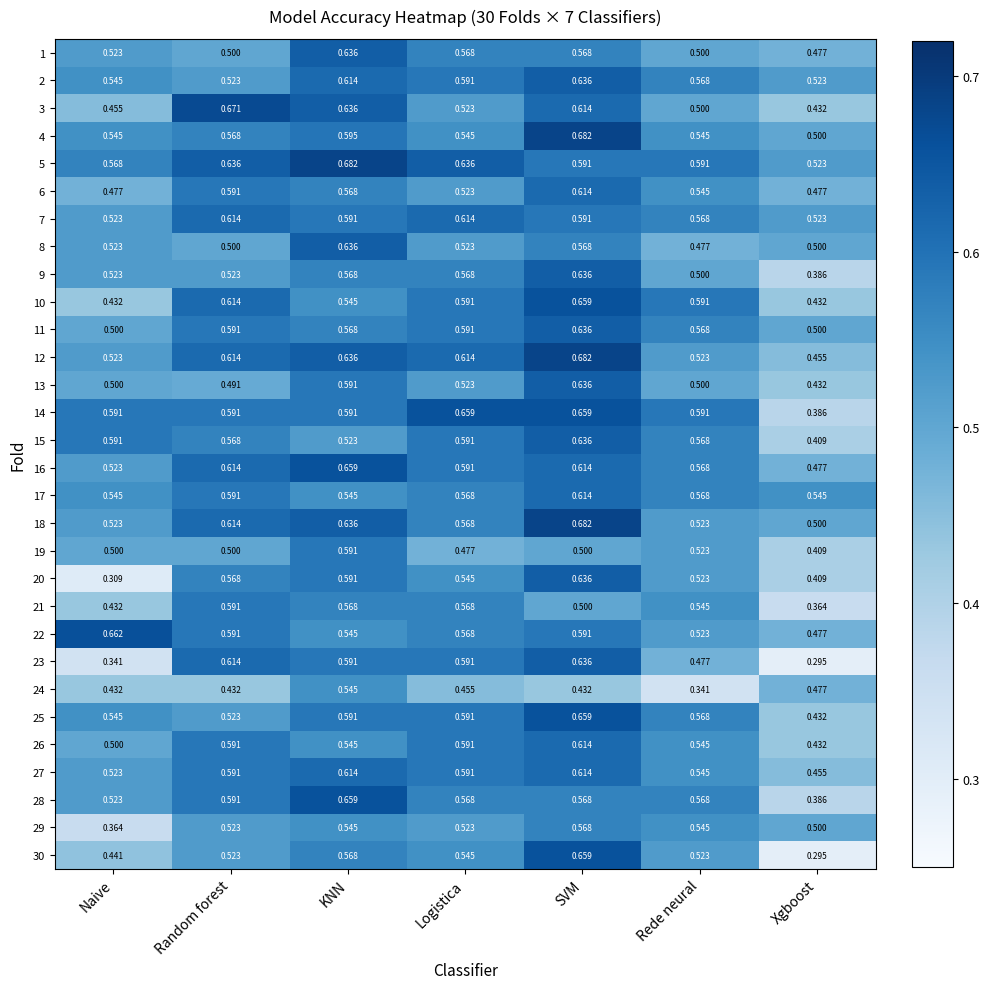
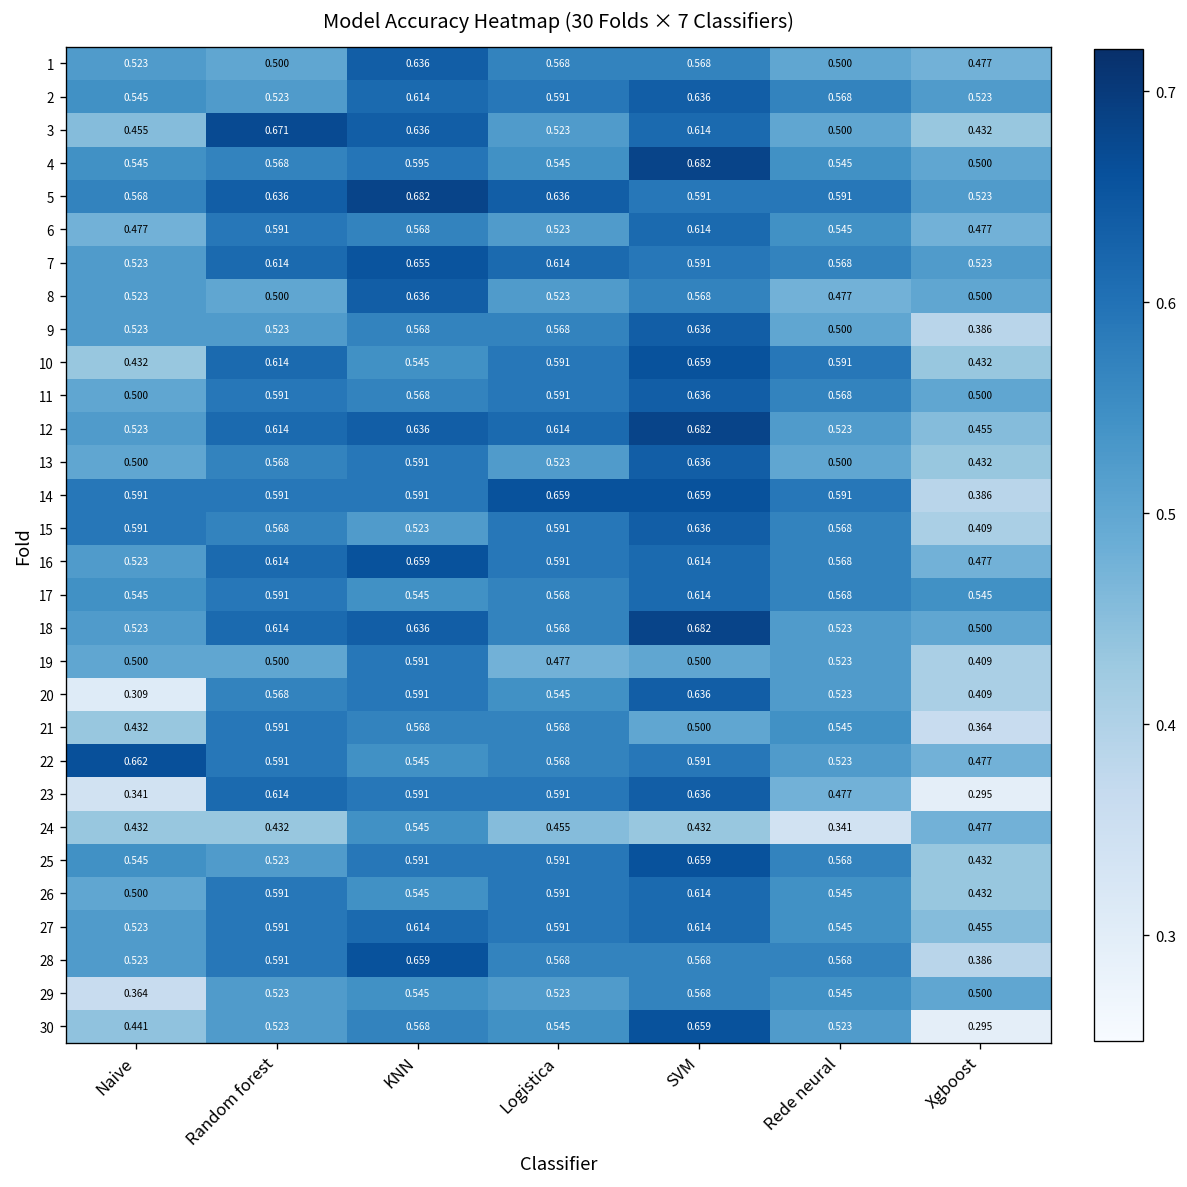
7, KNN: 0.591 -> 0.655
13, Random forest: 0.491 -> 0.568
